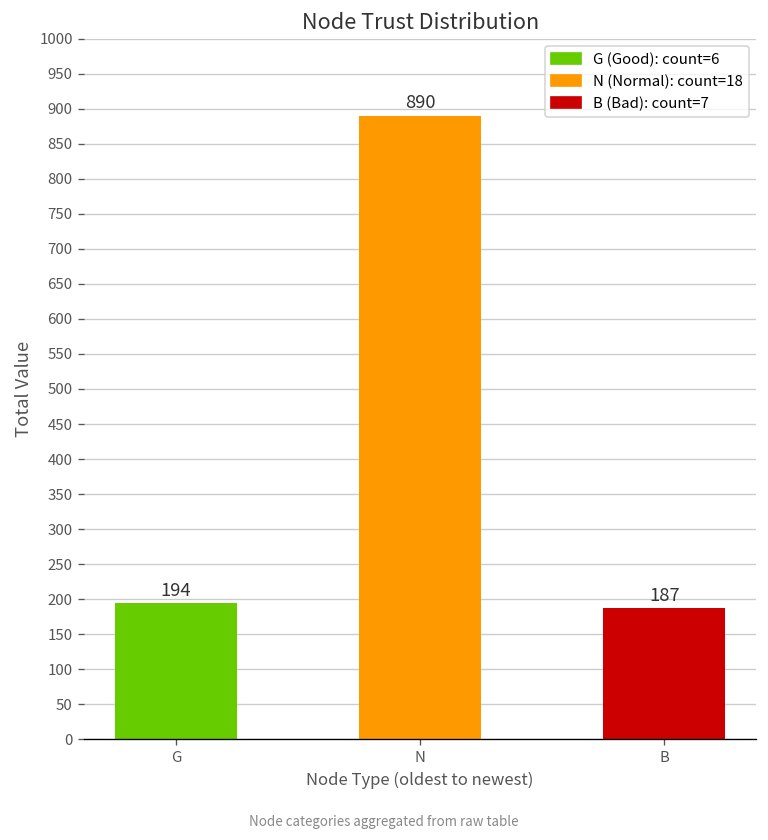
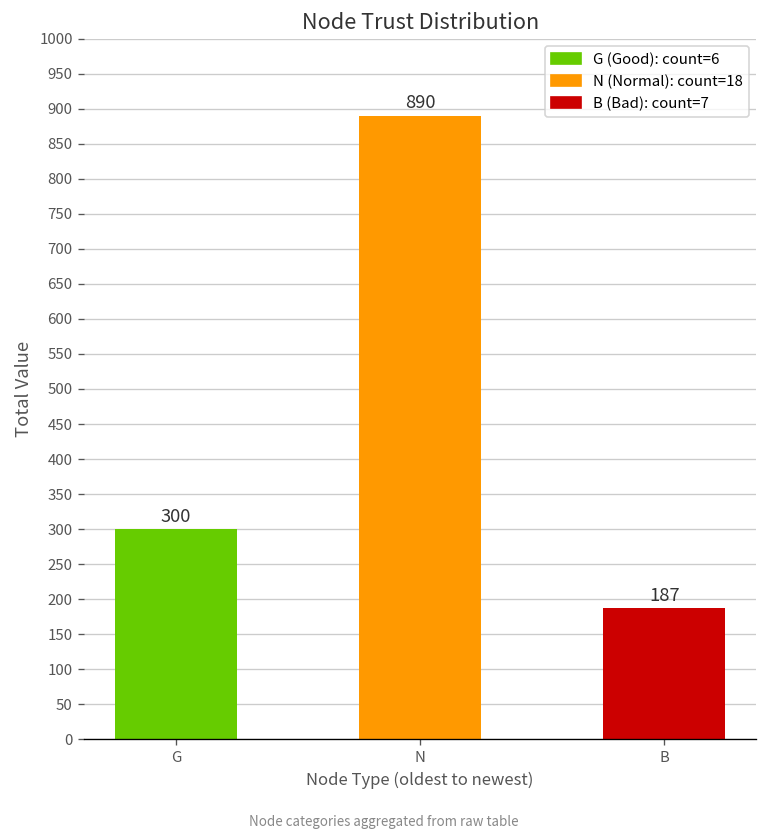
G: 194 -> 300
